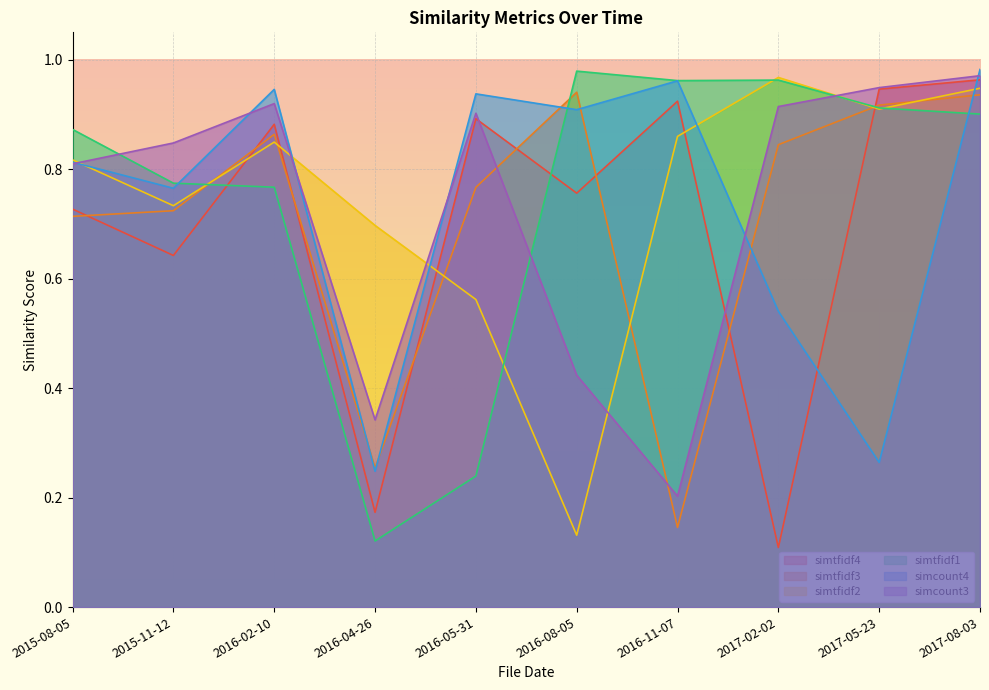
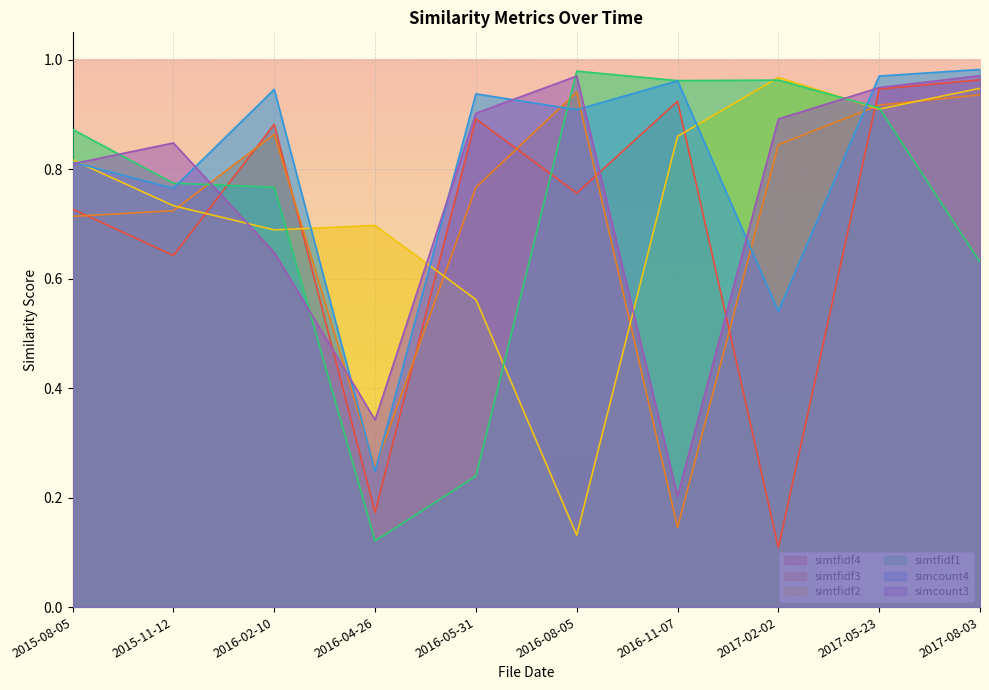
simtfidf2, 2016-02-10: 0.85 -> 0.69
simcount3, 2016-02-10: 0.92 -> 0.65
simcount3, 2016-08-05: 0.42 -> 0.97
simcount3, 2017-02-02: 0.91 -> 0.89
simcount4, 2017-05-23: 0.26 -> 0.97
simtfidf1, 2017-08-03: 0.90 -> 0.63
